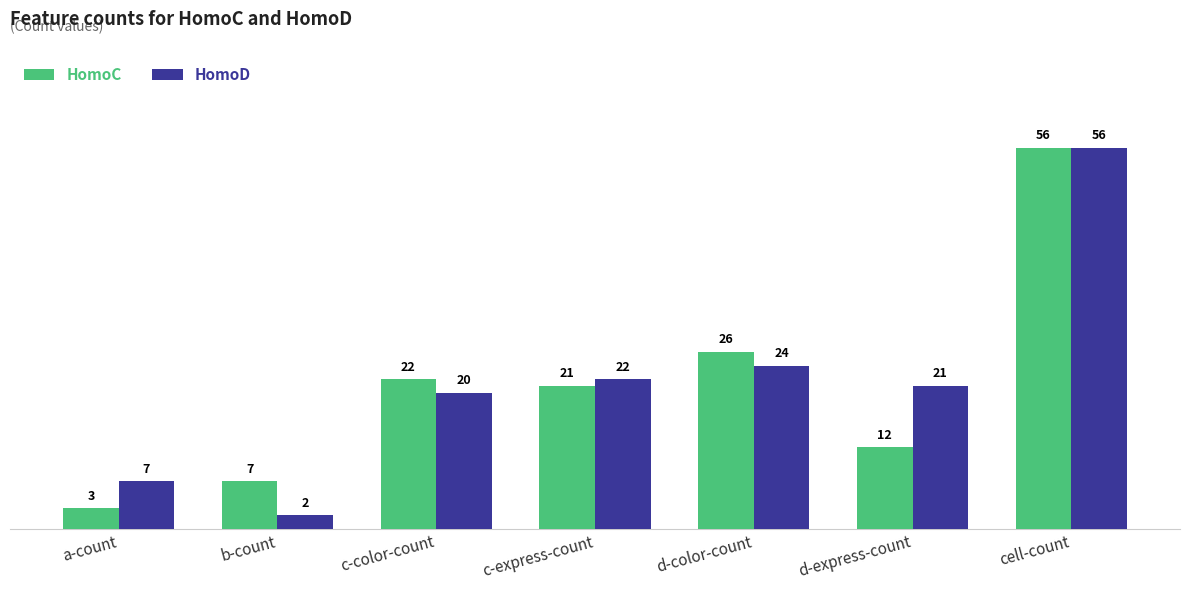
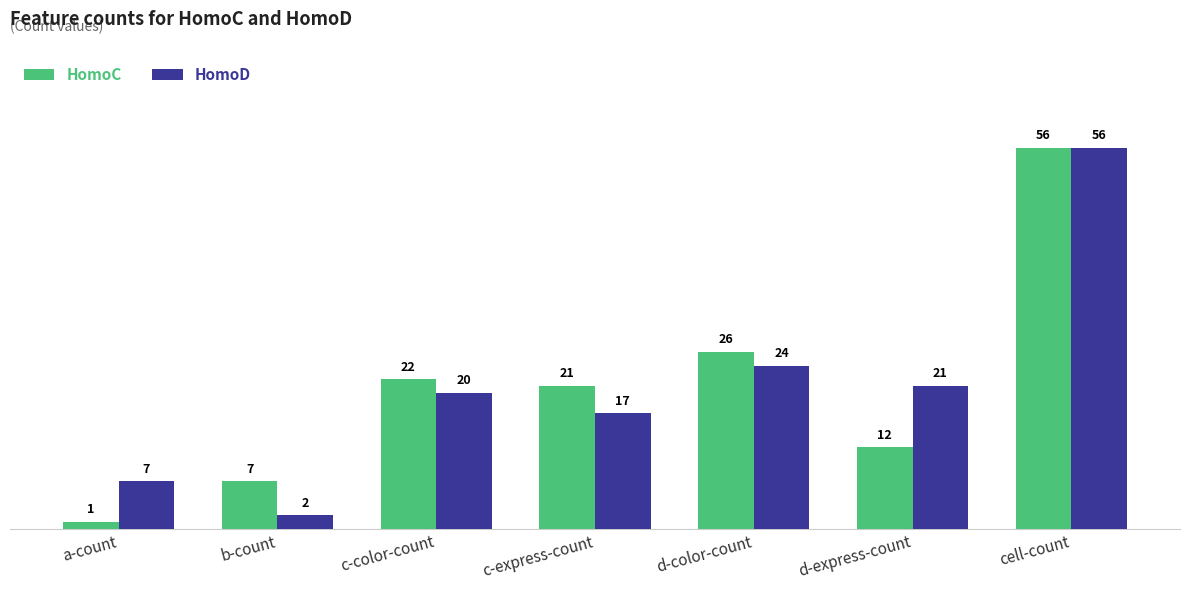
HomoC, a-count: 3 -> 1
HomoD, c-express-count: 22 -> 17
